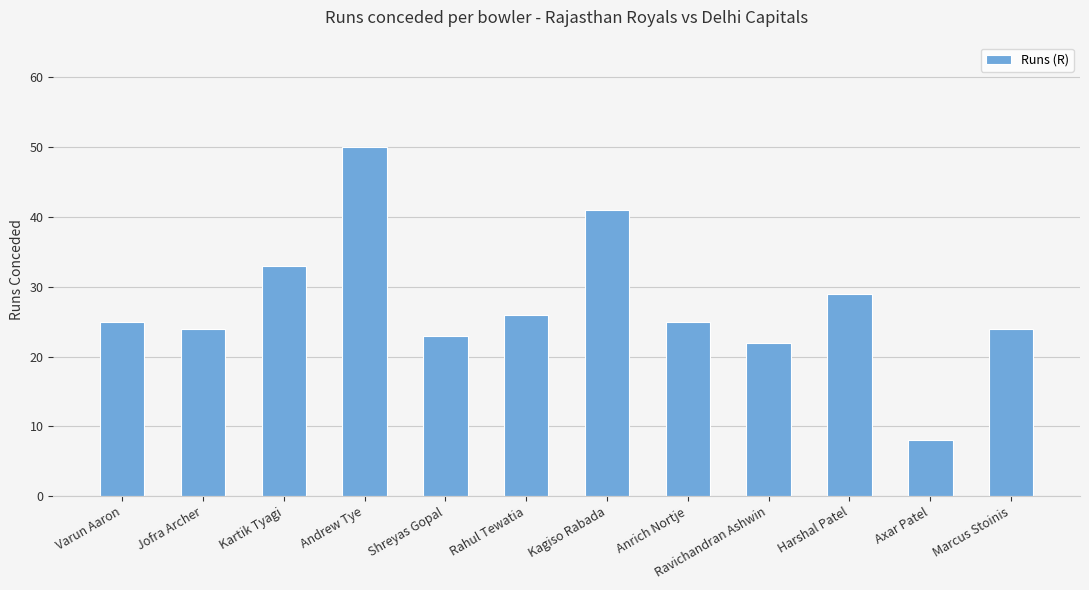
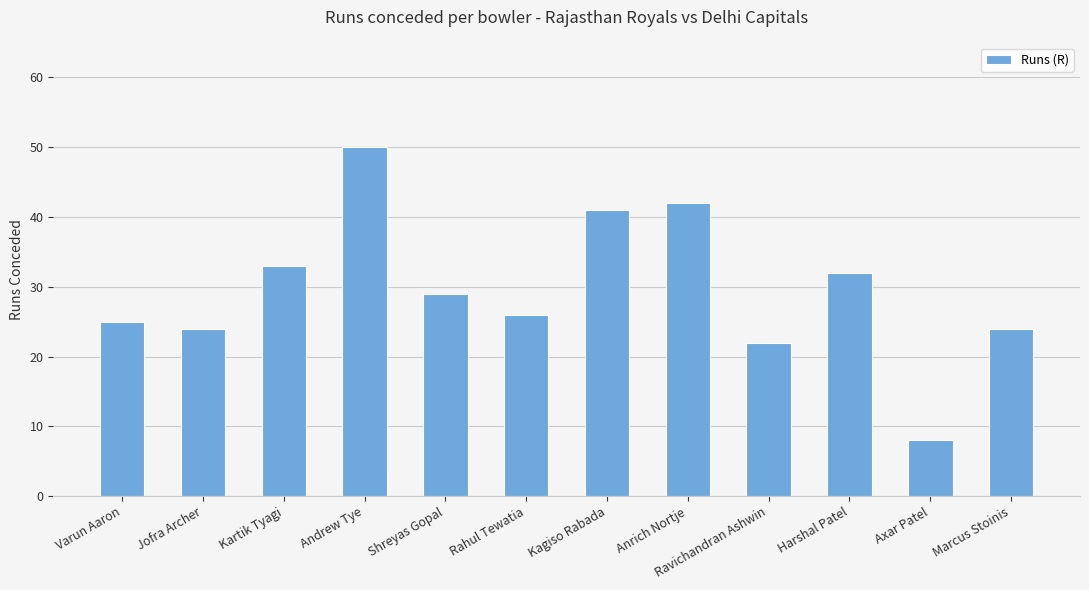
Shreyas Gopal: 23 -> 29
Anrich Nortje: 25 -> 42
Harshal Patel: 29 -> 32
